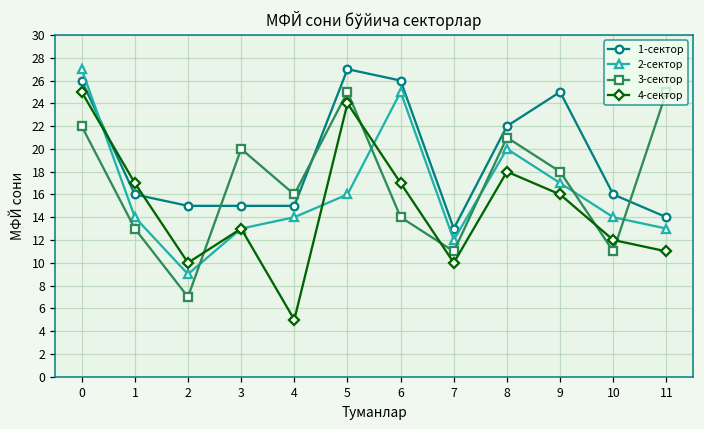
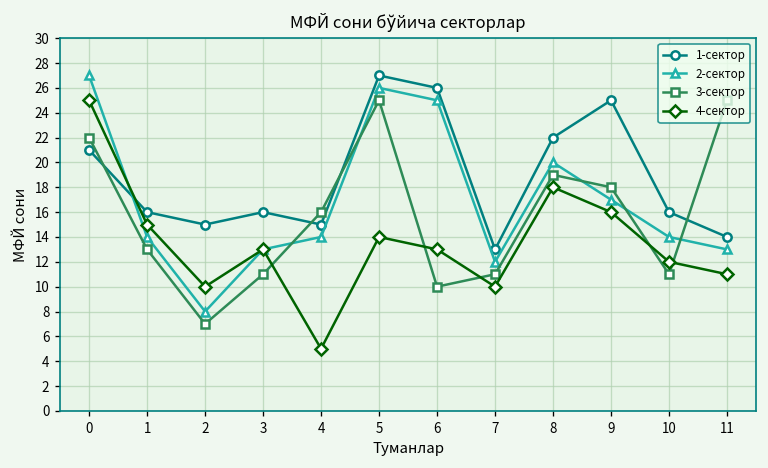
1-сектор, 0: 26 -> 21
4-сектор, 1: 17 -> 15
2-сектор, 2: 9 -> 8
1-сектор, 3: 15 -> 16
3-сектор, 3: 20 -> 11
2-сектор, 5: 16 -> 26
4-сектор, 5: 24 -> 14
3-сектор, 6: 14 -> 10
4-сектор, 6: 17 -> 13
3-сектор, 8: 21 -> 19
